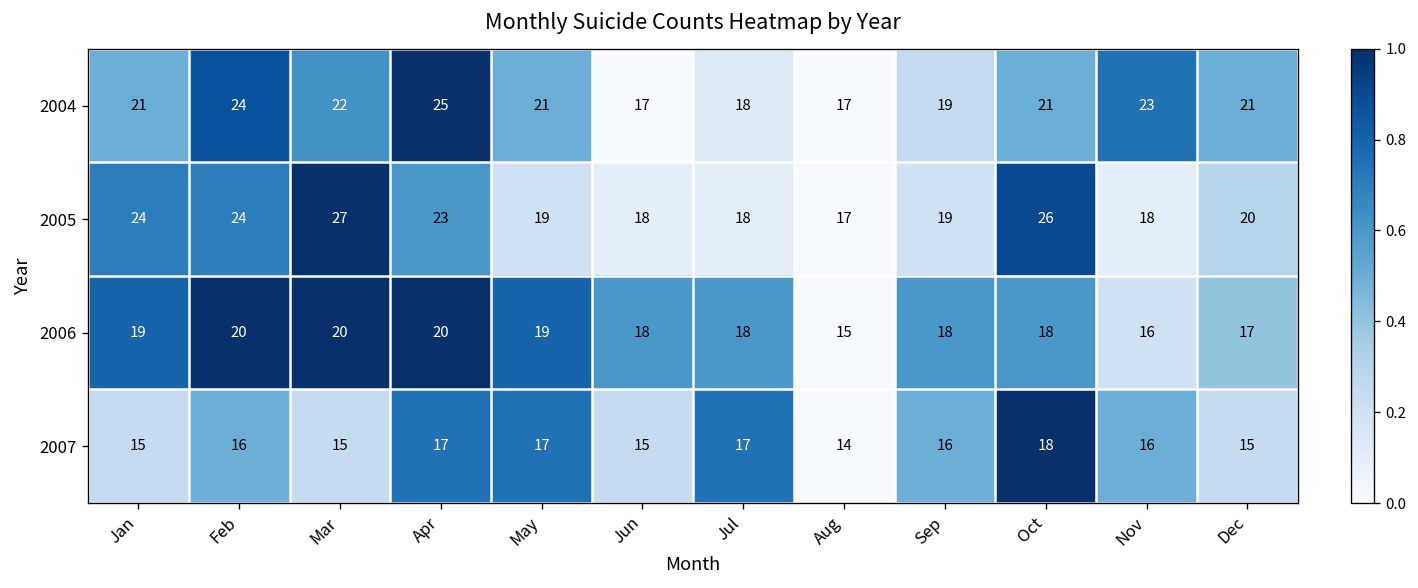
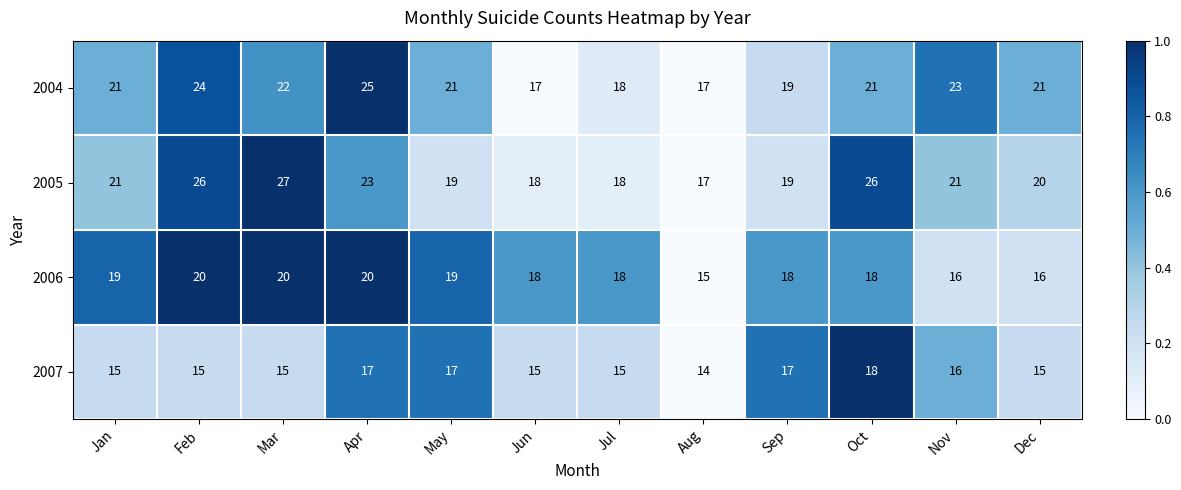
2005, Jan: 24 -> 21
2005, Feb: 24 -> 26
2005, Nov: 18 -> 21
2006, Dec: 17 -> 16
2007, Feb: 16 -> 15
2007, Jul: 17 -> 15
2007, Sep: 16 -> 17
